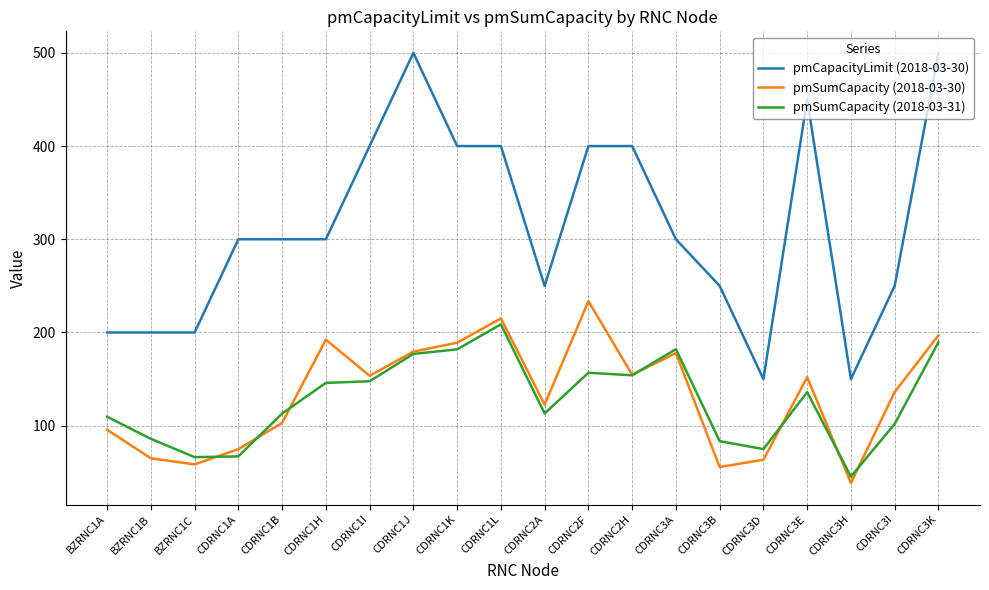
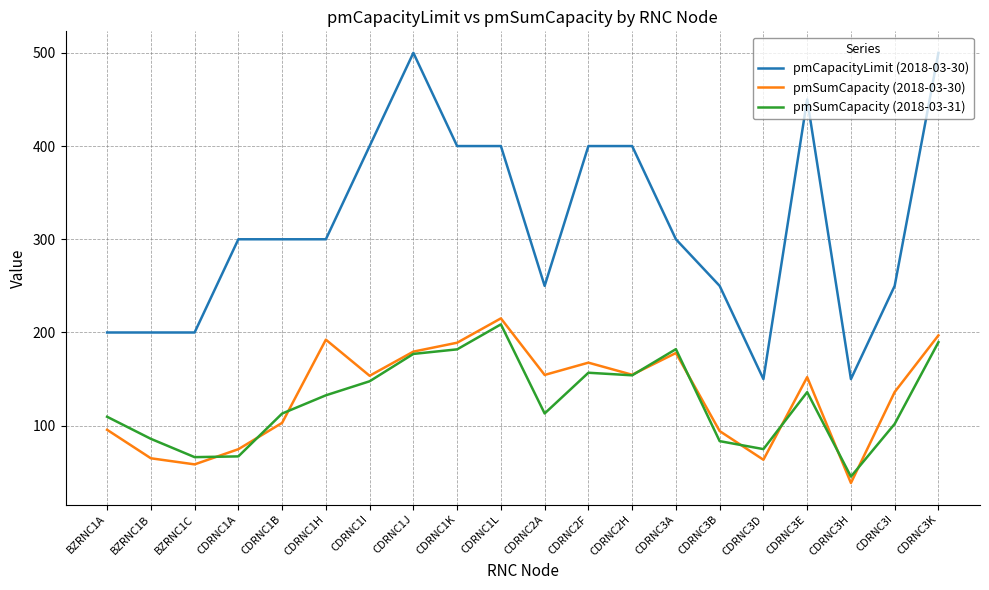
pmSumCapacity (2018-03-31), CDRNC1H: 150 -> 130
pmSumCapacity (2018-03-30), CDRNC2A: 120 -> 150
pmSumCapacity (2018-03-30), CDRNC2F: 230 -> 170
pmSumCapacity (2018-03-30), CDRNC3B: 60 -> 90
